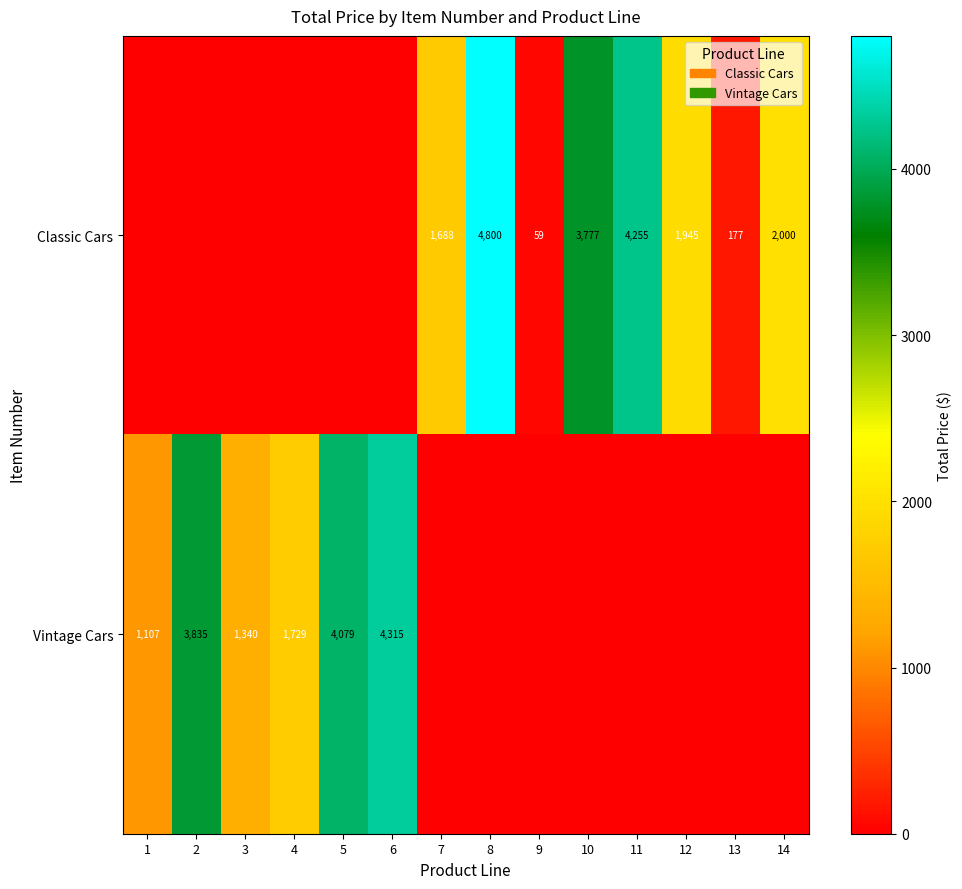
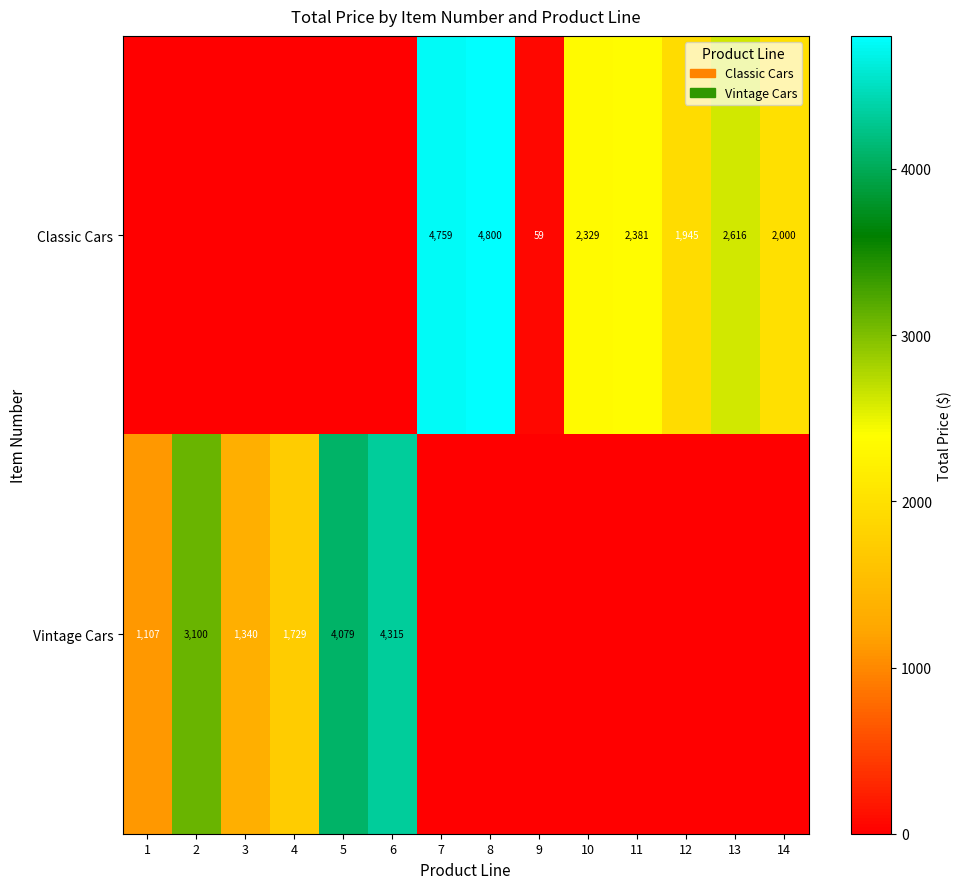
Classic Cars, 7: 1,688 -> 4,759
Classic Cars, 10: 3,777 -> 2,329
Classic Cars, 11: 4,255 -> 2,381
Classic Cars, 13: 177 -> 2,616
Vintage Cars, 2: 3,835 -> 3,100
